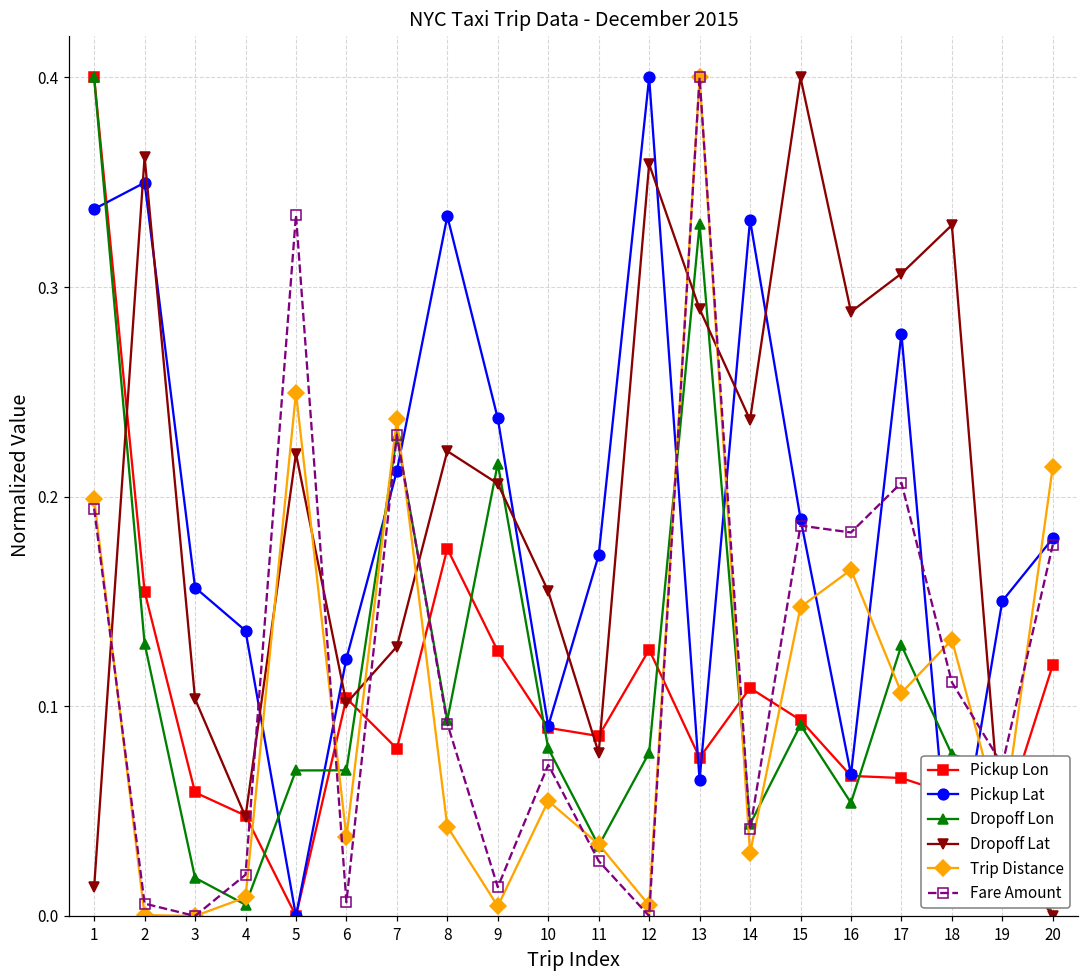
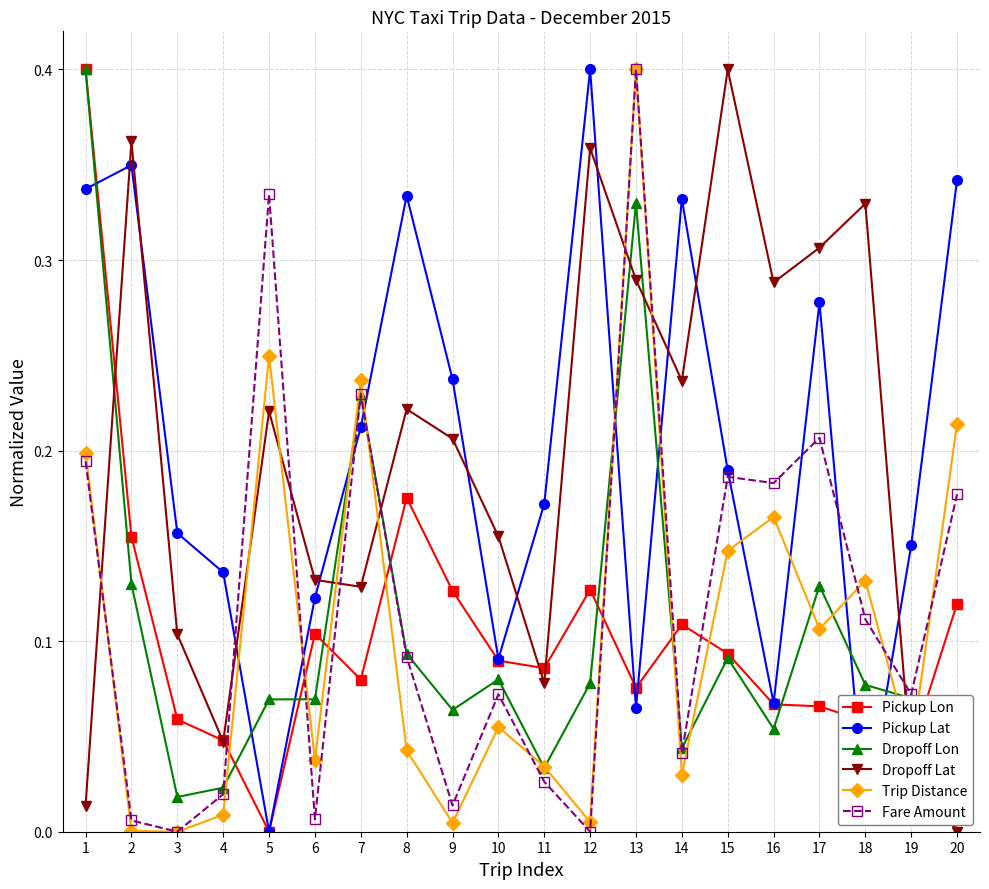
Dropoff Lon, 4: 0.005 -> 0.023
Dropoff Lat, 6: 0.101 -> 0.132
Dropoff Lon, 9: 0.216 -> 0.064
Pickup Lat, 20: 0.180 -> 0.342
